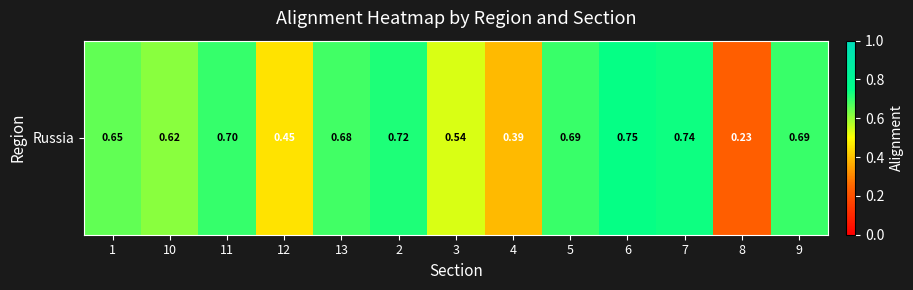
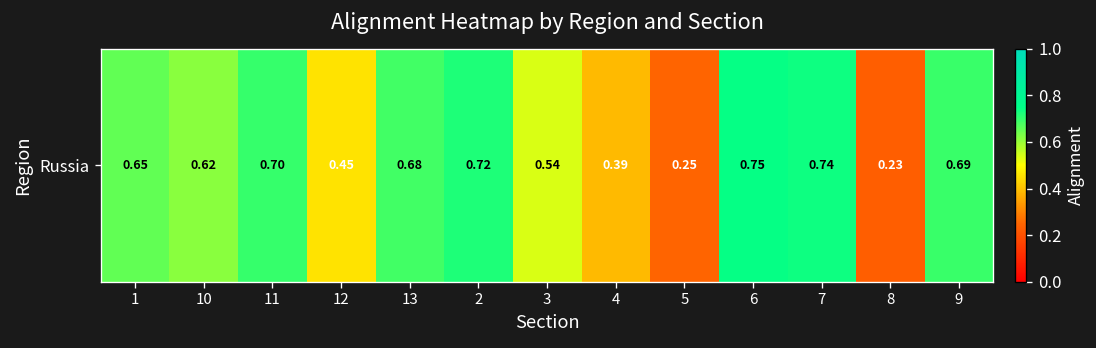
Russia, 5: 0.69 -> 0.25
